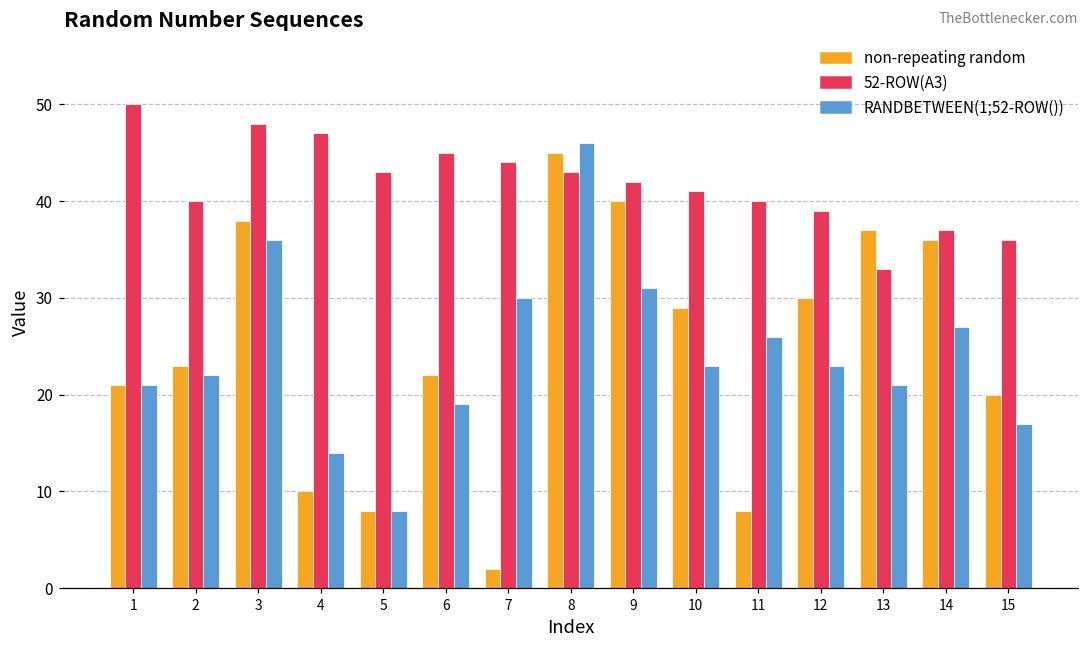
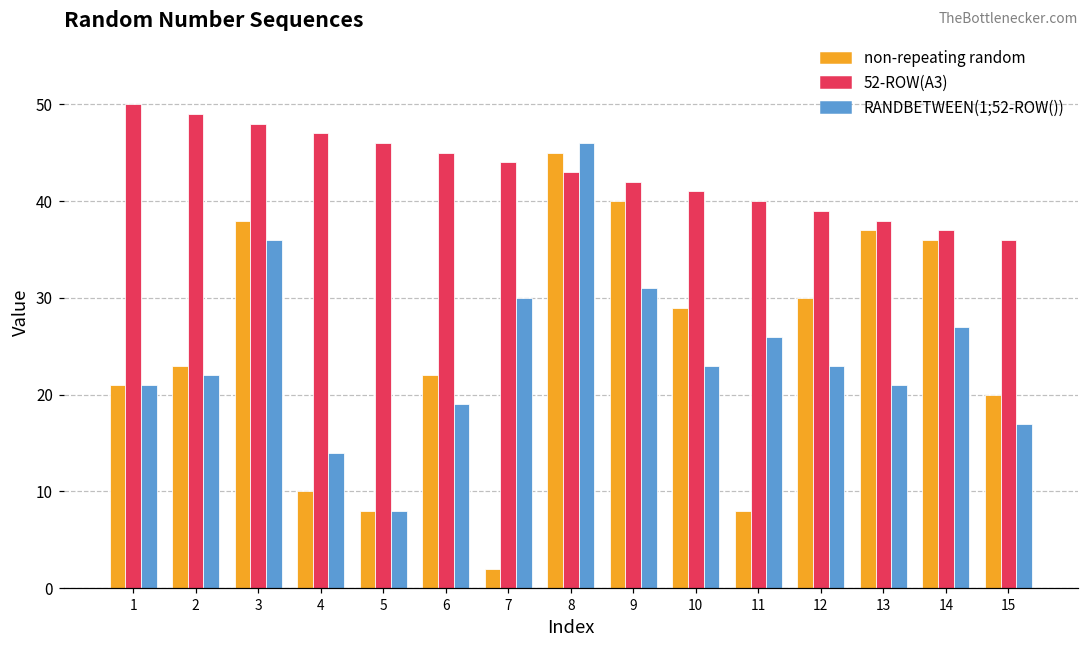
52-ROW(A3), 2: 40 -> 49
52-ROW(A3), 5: 43 -> 46
52-ROW(A3), 13: 33 -> 38
